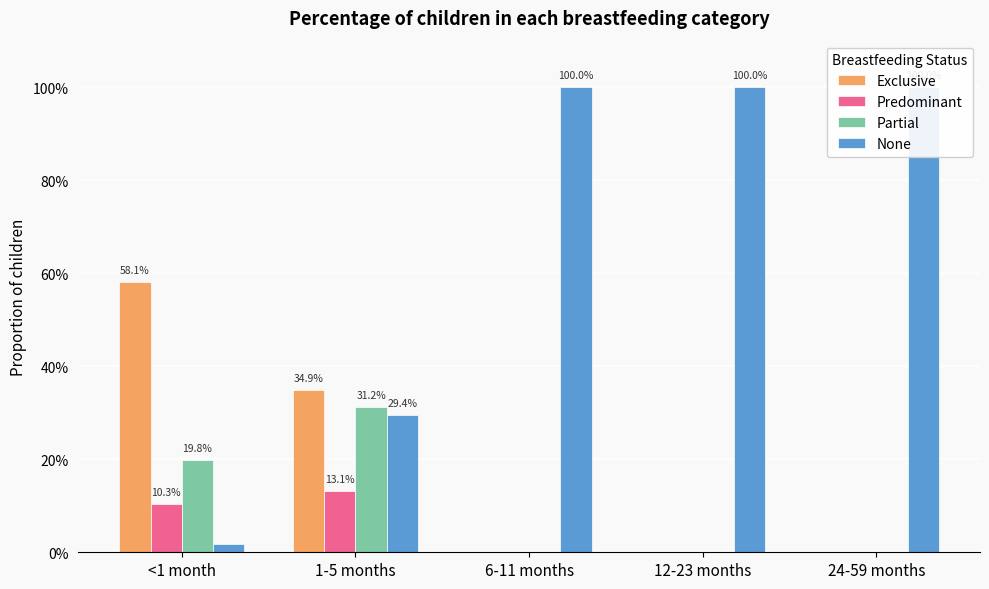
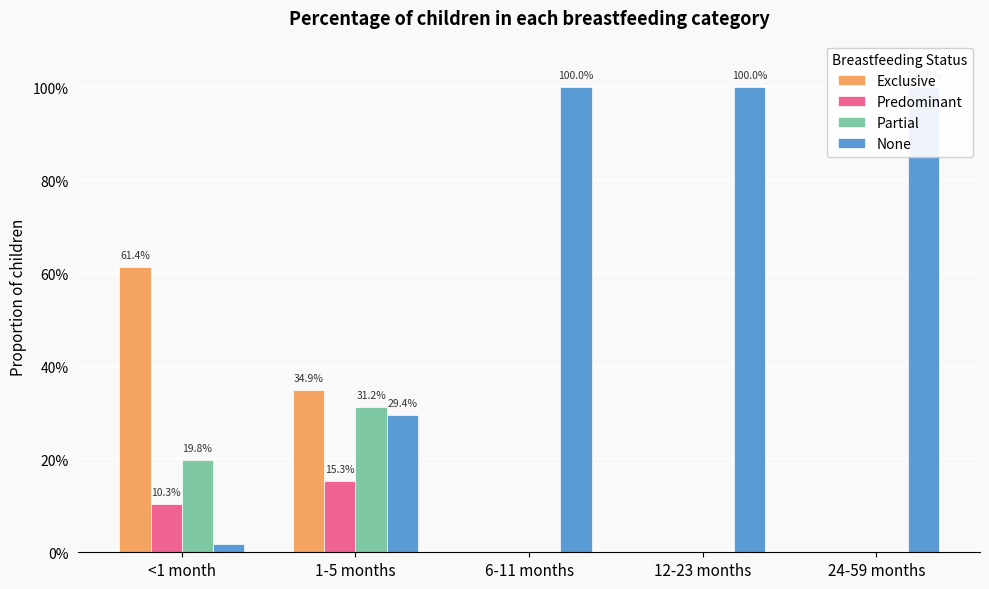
Exclusive, <1 month: 58.1% -> 61.4%
Predominant, 1-5 months: 13.1% -> 15.3%
